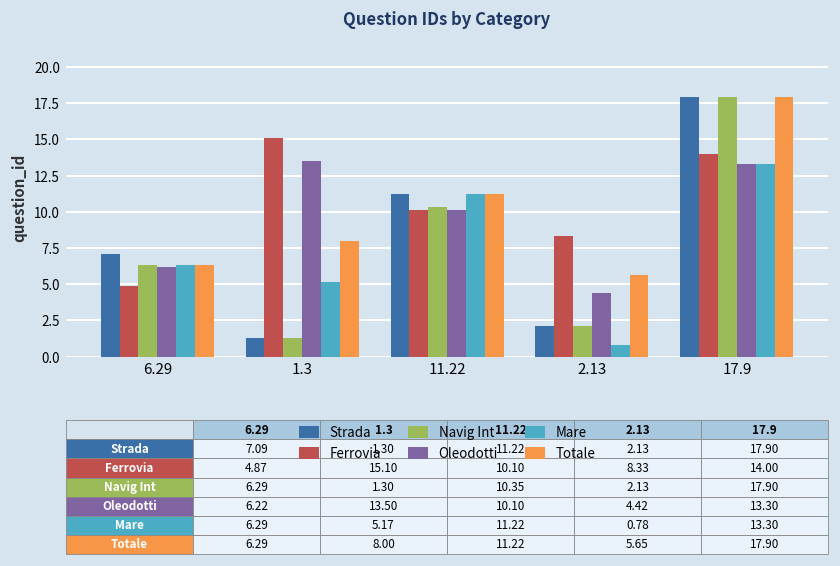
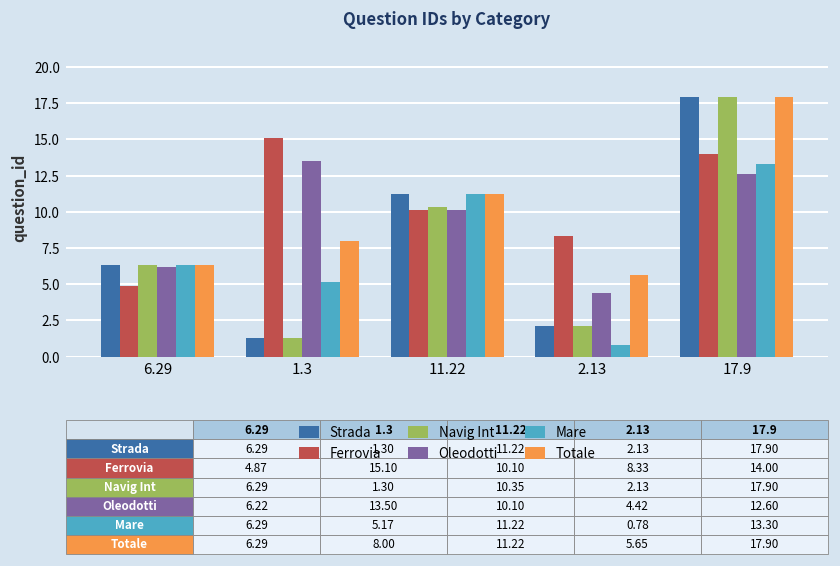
Strada, 6.29: 7.09 -> 6.29
Oleodotti, 17.9: 13.30 -> 12.60
